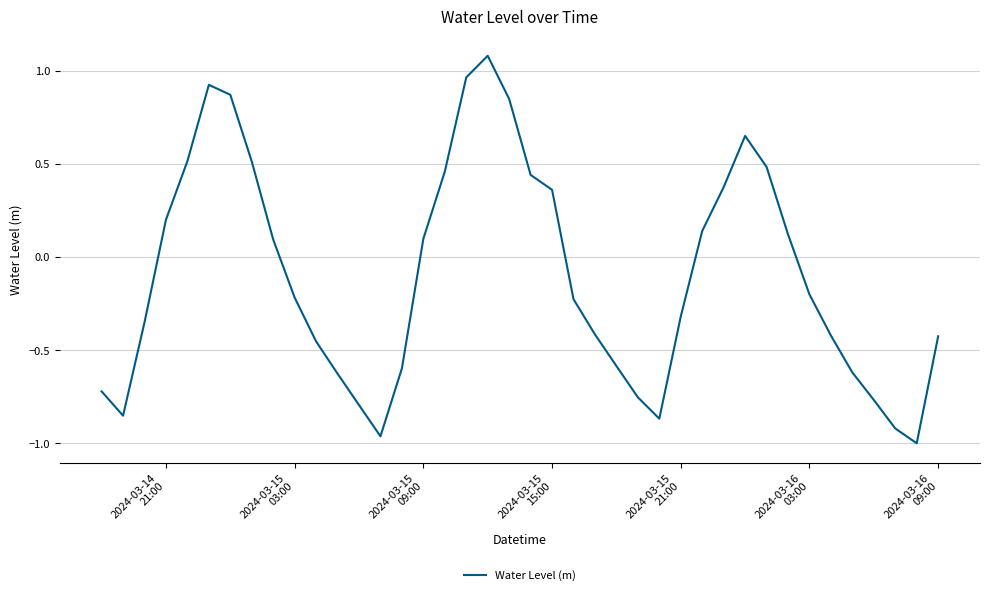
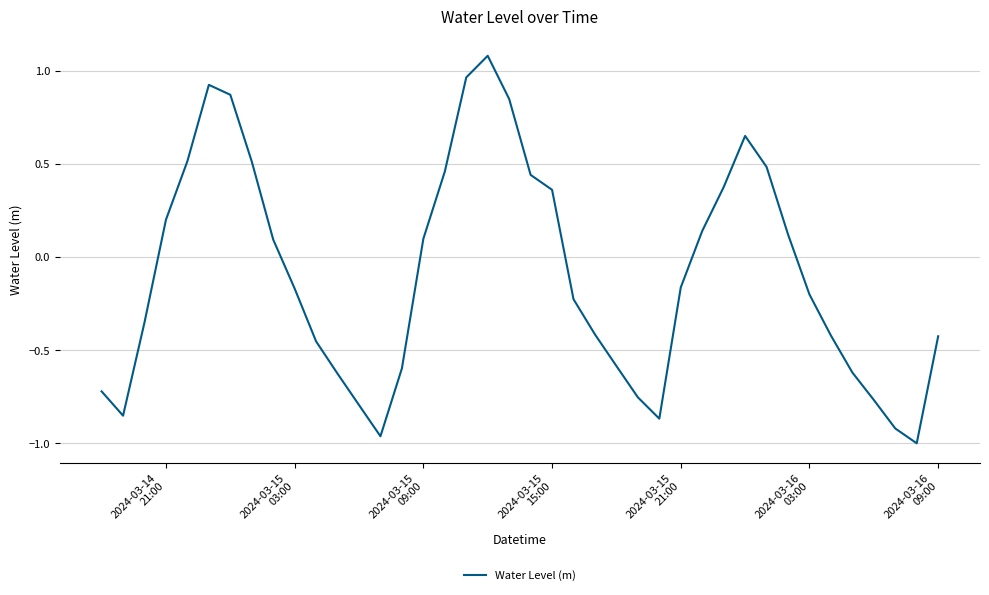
2024-03-15 03:00: -0.22 -> -0.17
2024-03-15 21:00: -0.32 -> -0.16
